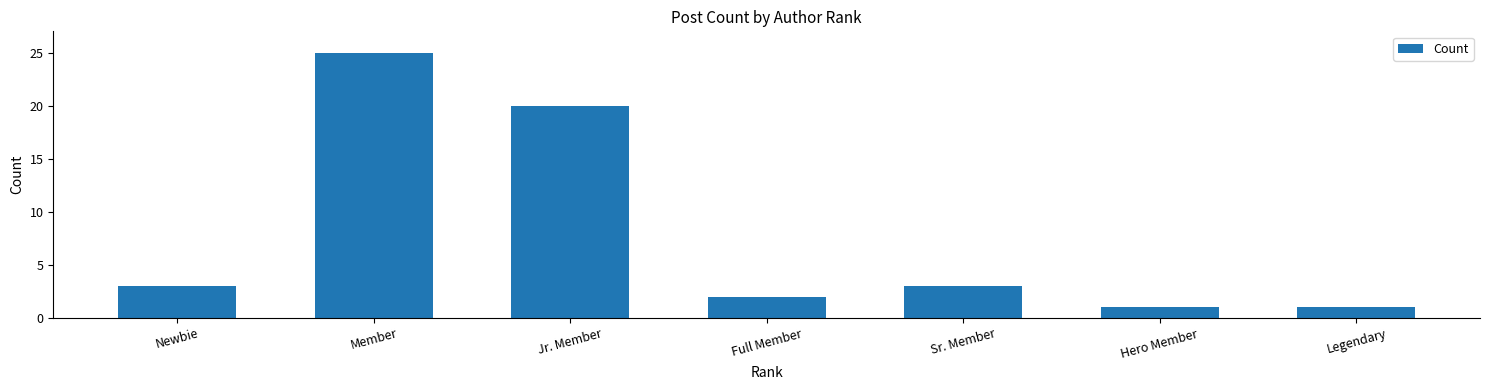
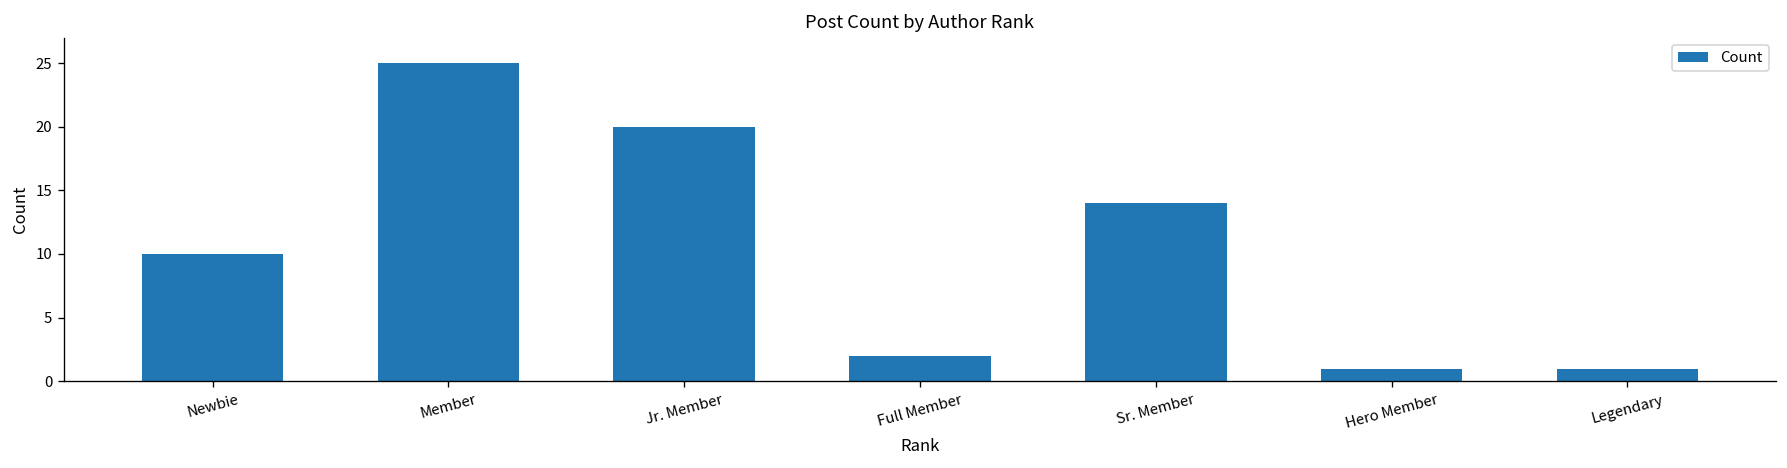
Newbie: 3 -> 10
Sr. Member: 3 -> 14
